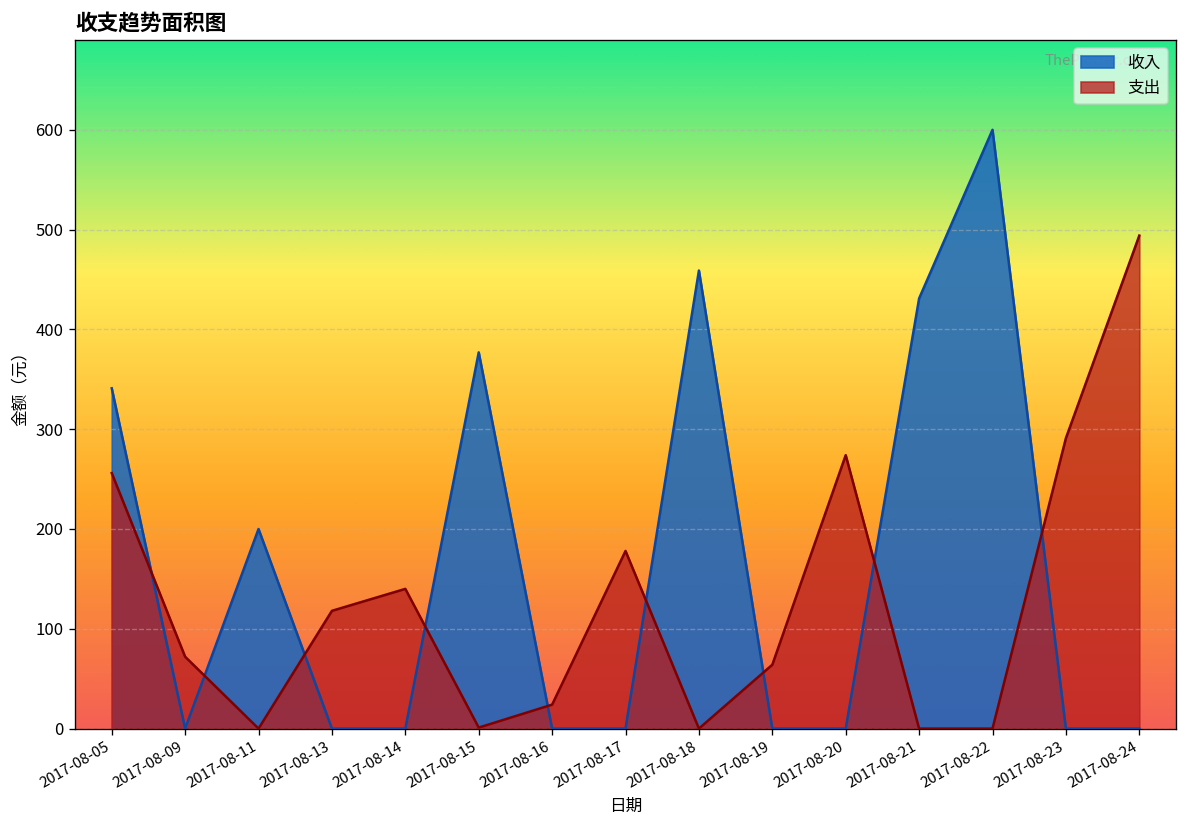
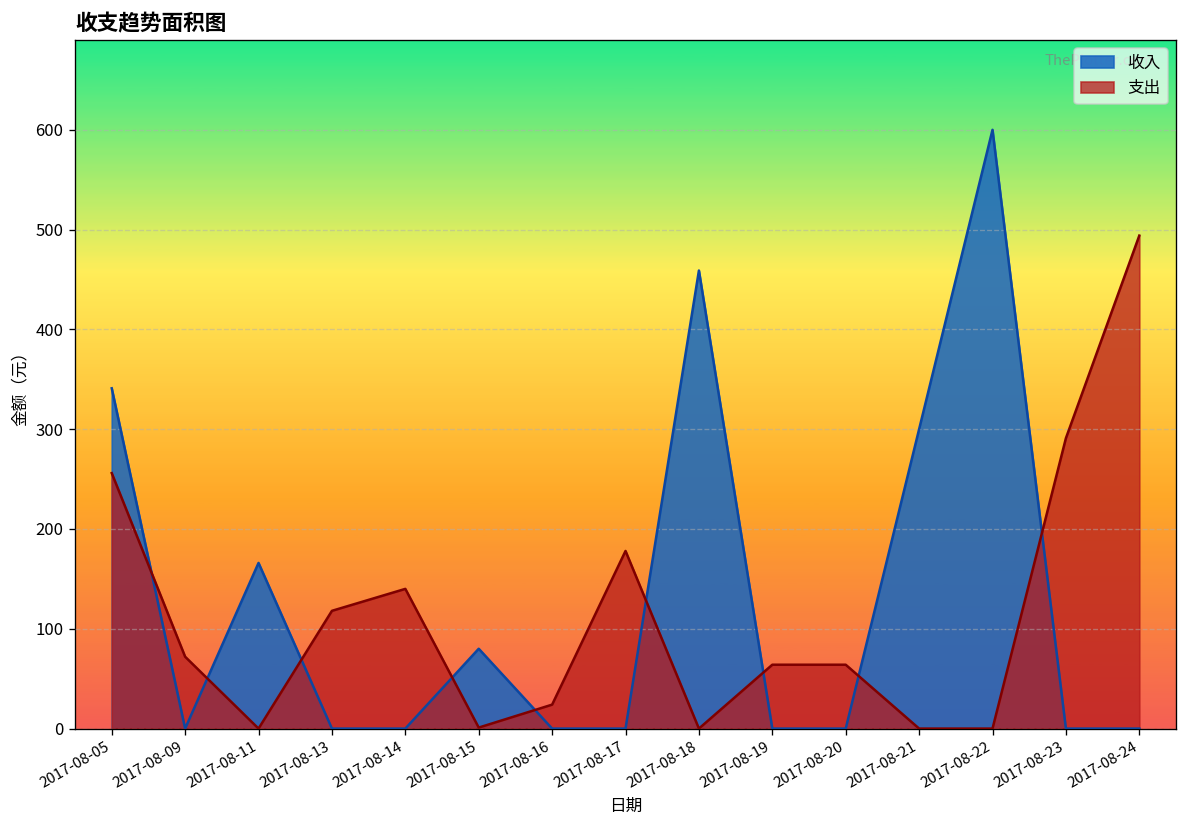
收入, 2017-08-11: 200 -> 170
收入, 2017-08-15: 380 -> 80
支出, 2017-08-20: 270 -> 60
收入, 2017-08-21: 430 -> 300
